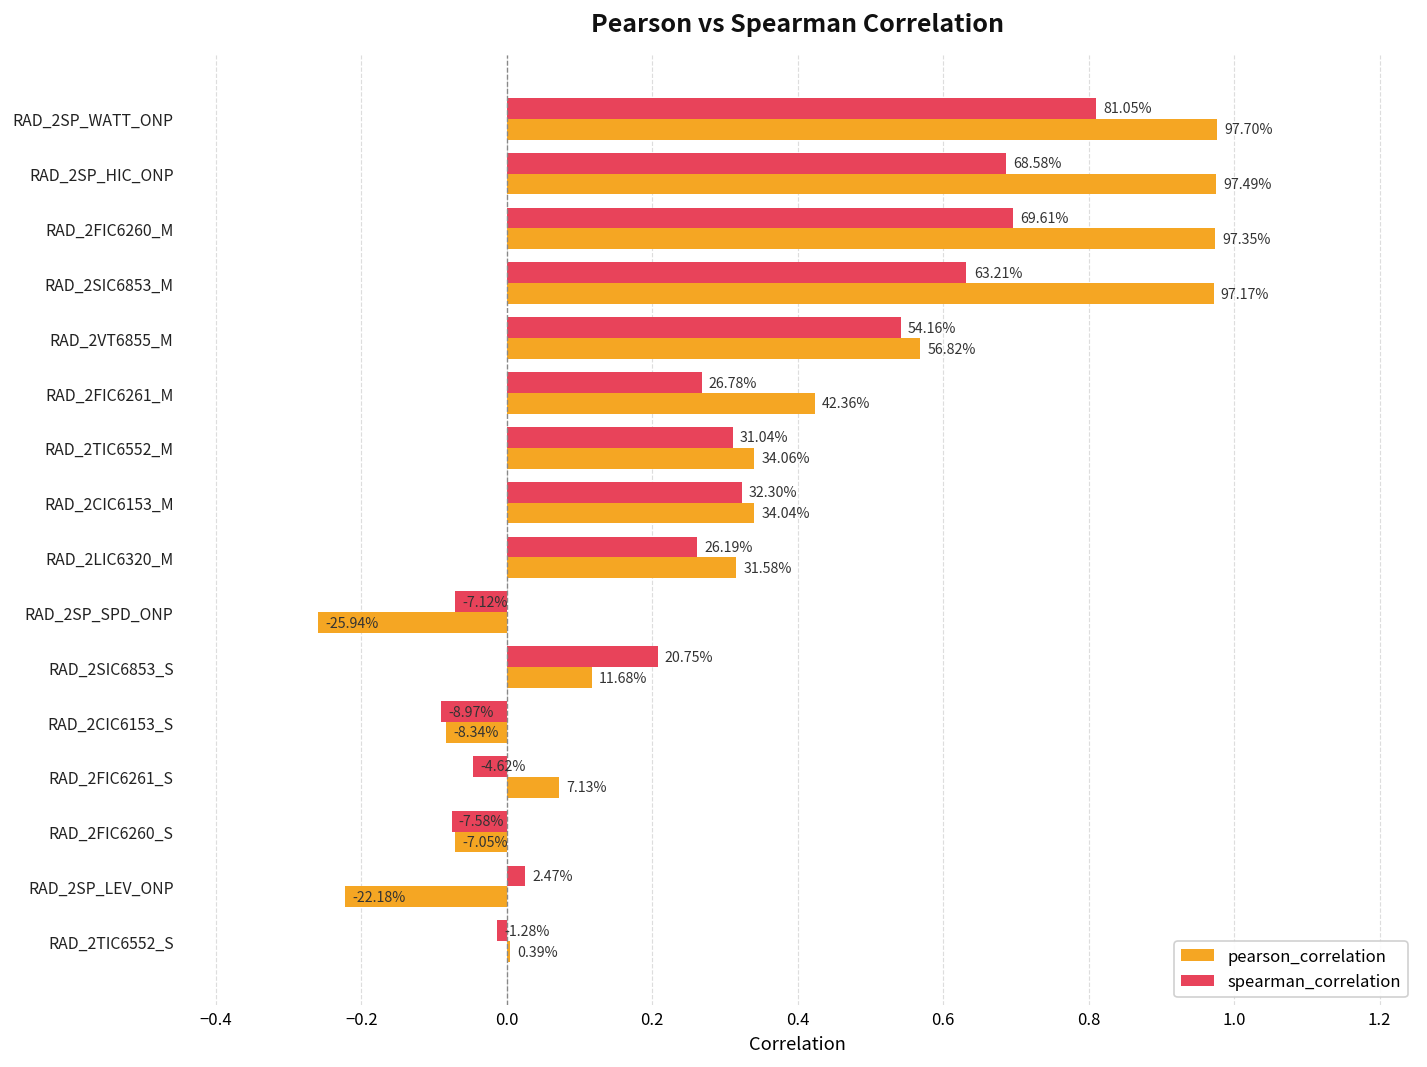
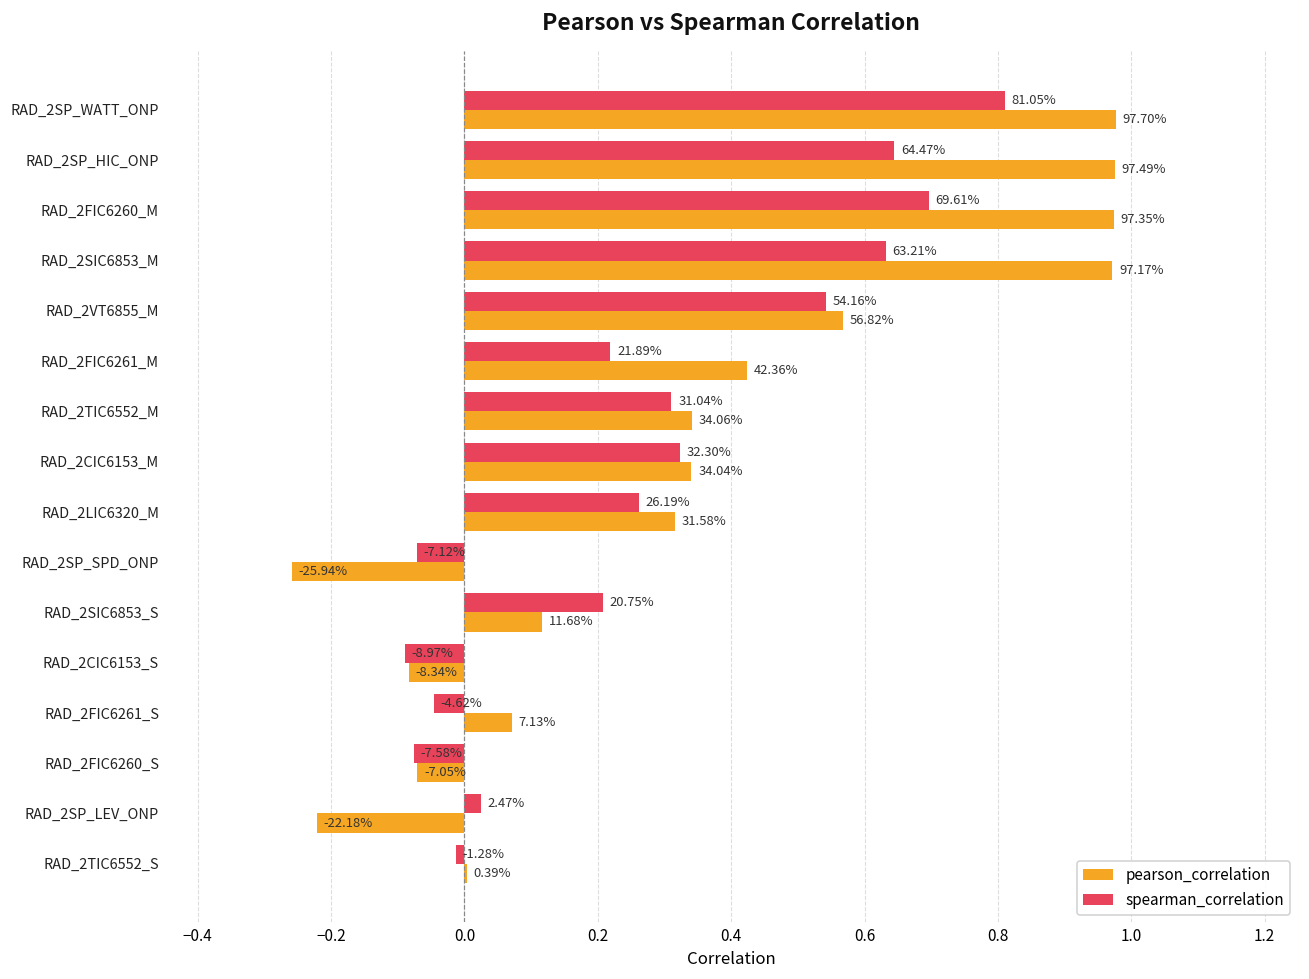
spearman_correlation, RAD_2SP_HIC_ONP: 68.58% -> 64.47%
spearman_correlation, RAD_2FIC6261_M: 26.78% -> 21.89%
